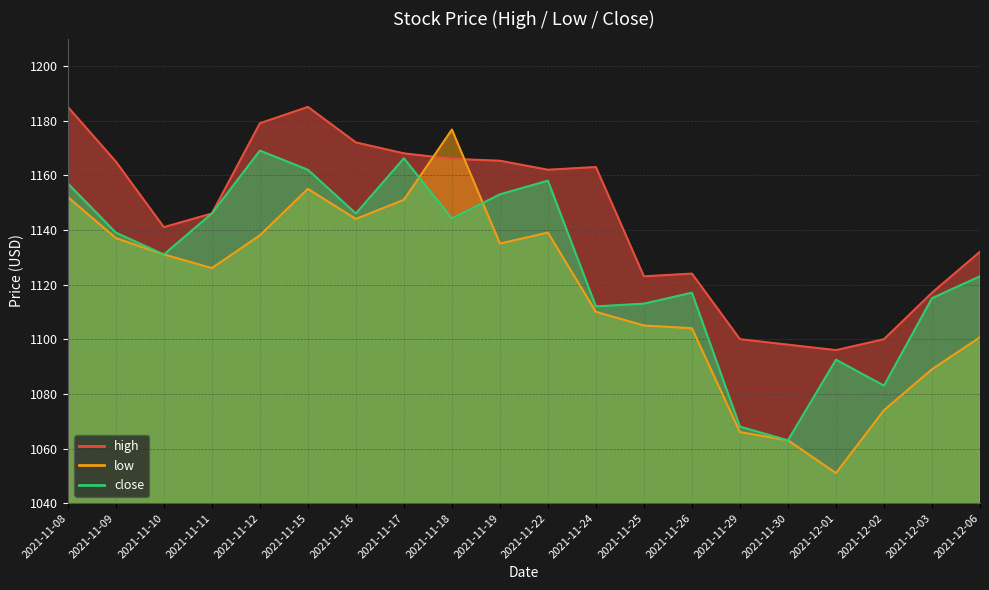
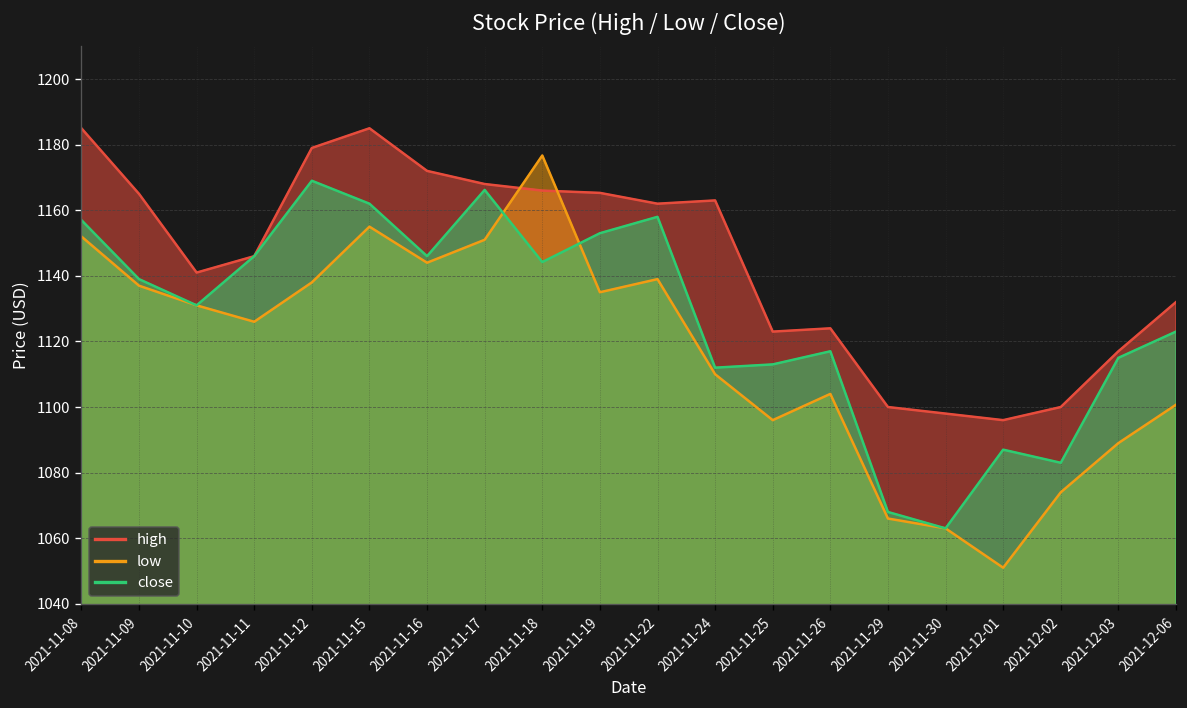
low, 2021-11-25: 1105 -> 1096
close, 2021-12-01: 1093 -> 1087
